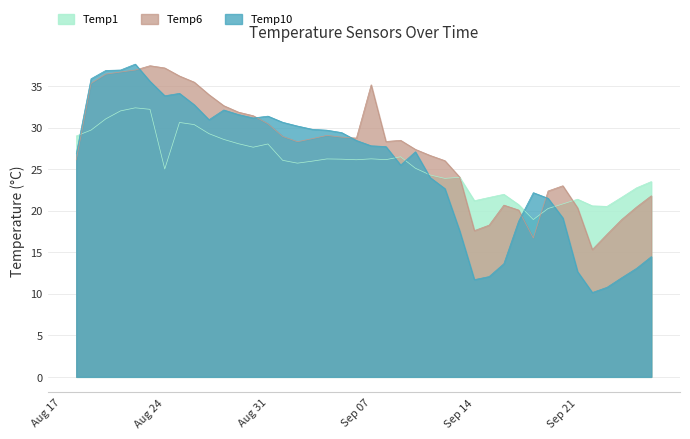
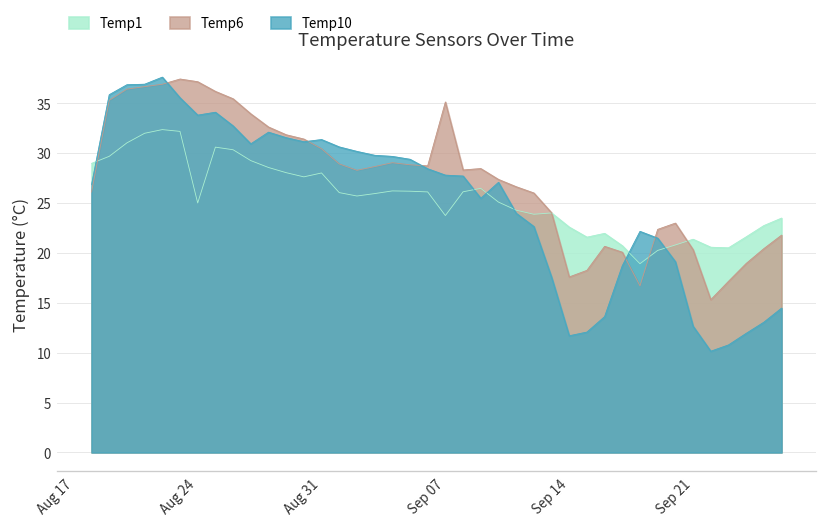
Temp1, Sep 07: 26 -> 24
Temp1, Sep 14: 21 -> 23
